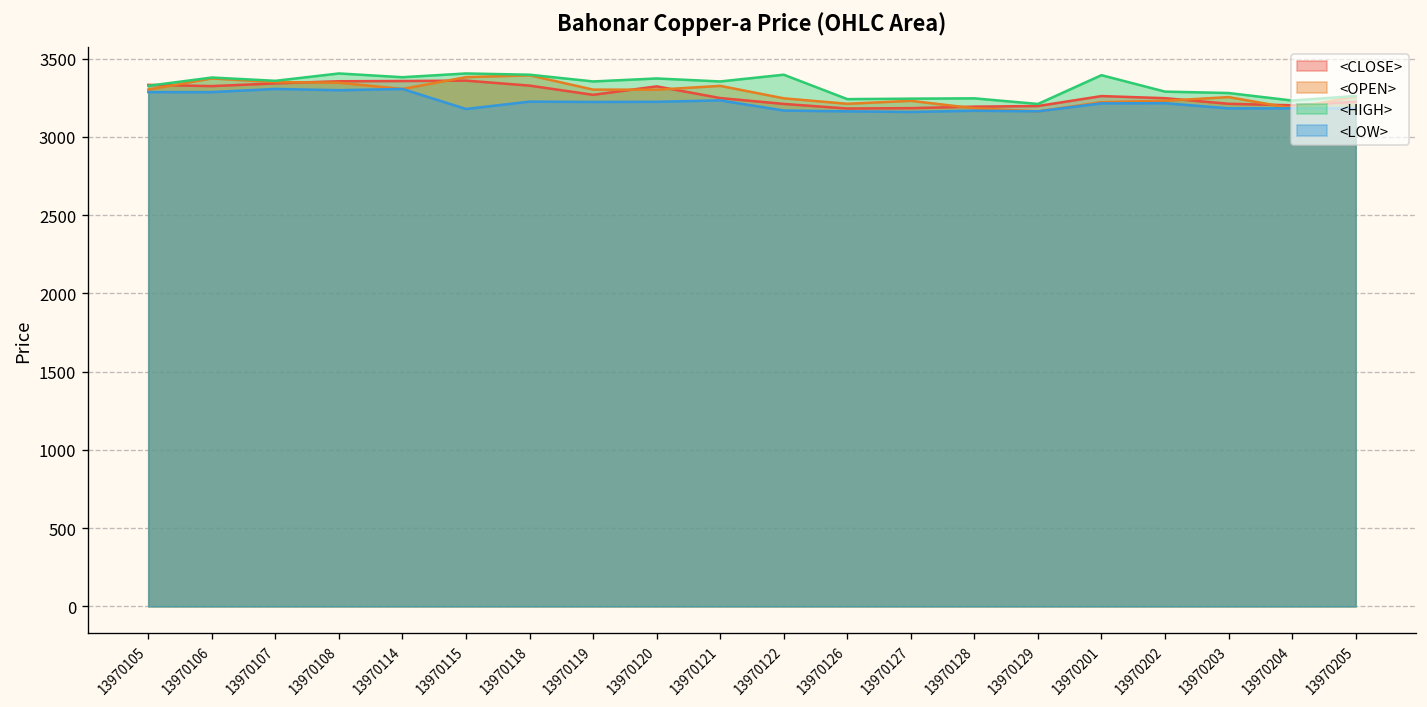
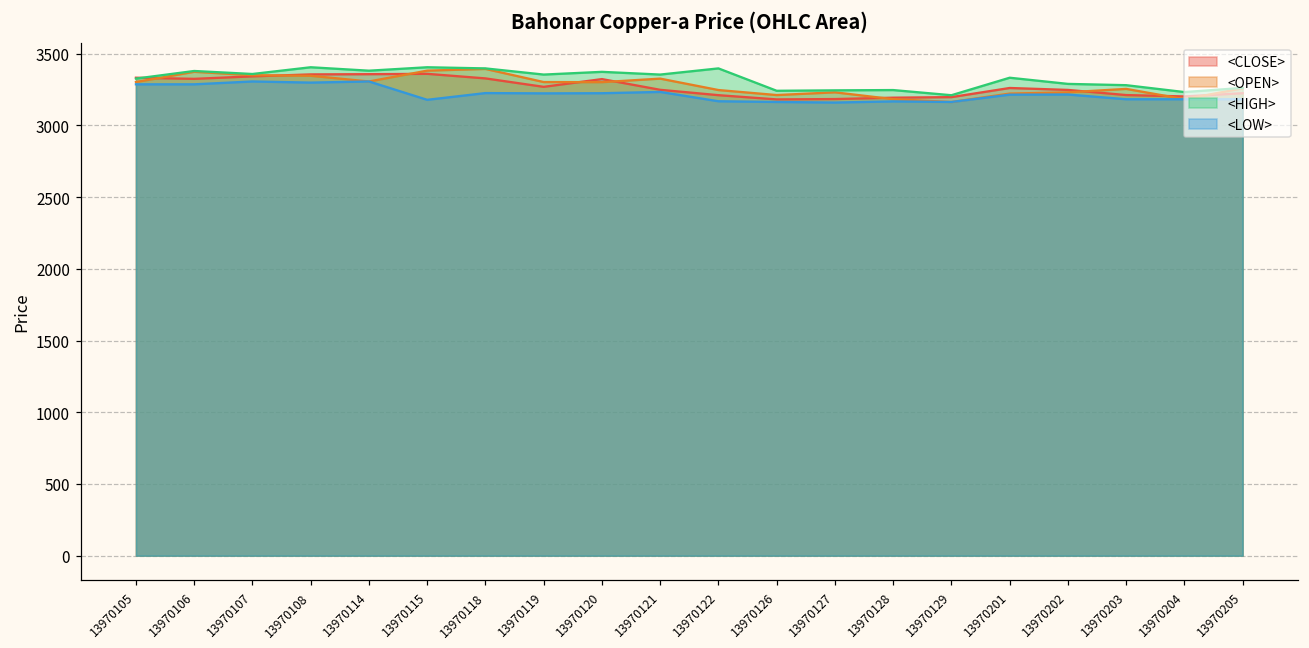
<HIGH>, 13970201: 3390 -> 3330
